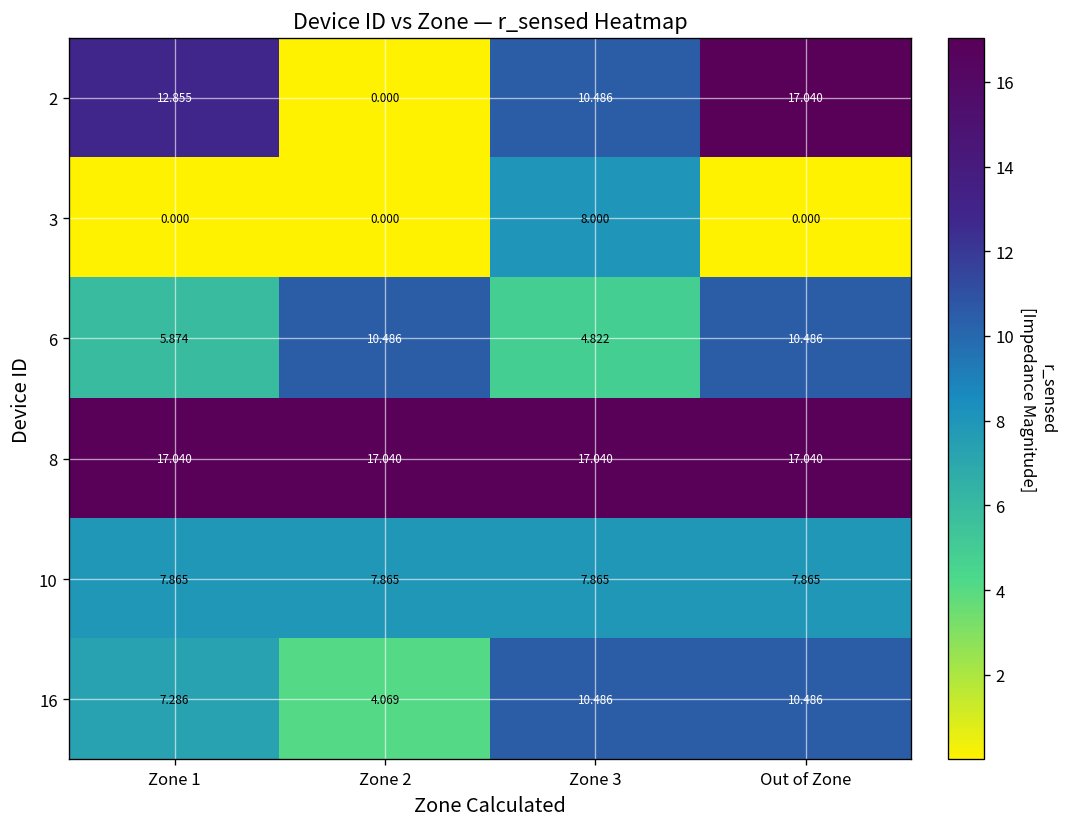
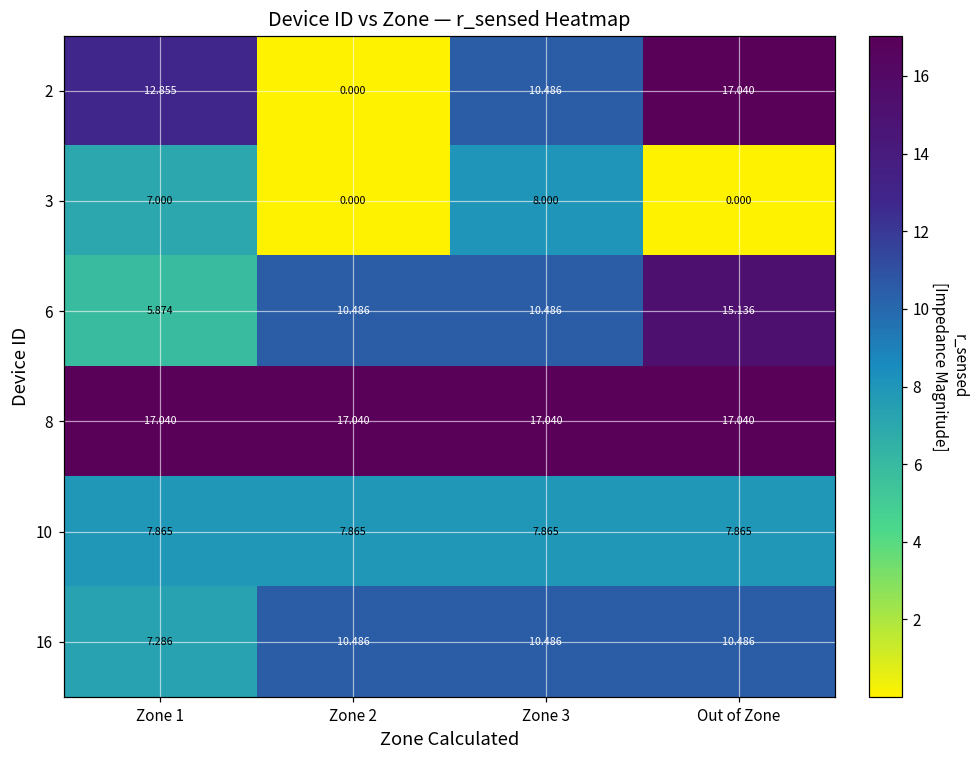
3, Zone 1: 0.000 -> 7.000
6, Zone 3: 4.822 -> 10.486
6, Out of Zone: 10.486 -> 15.136
16, Zone 2: 4.069 -> 10.486
